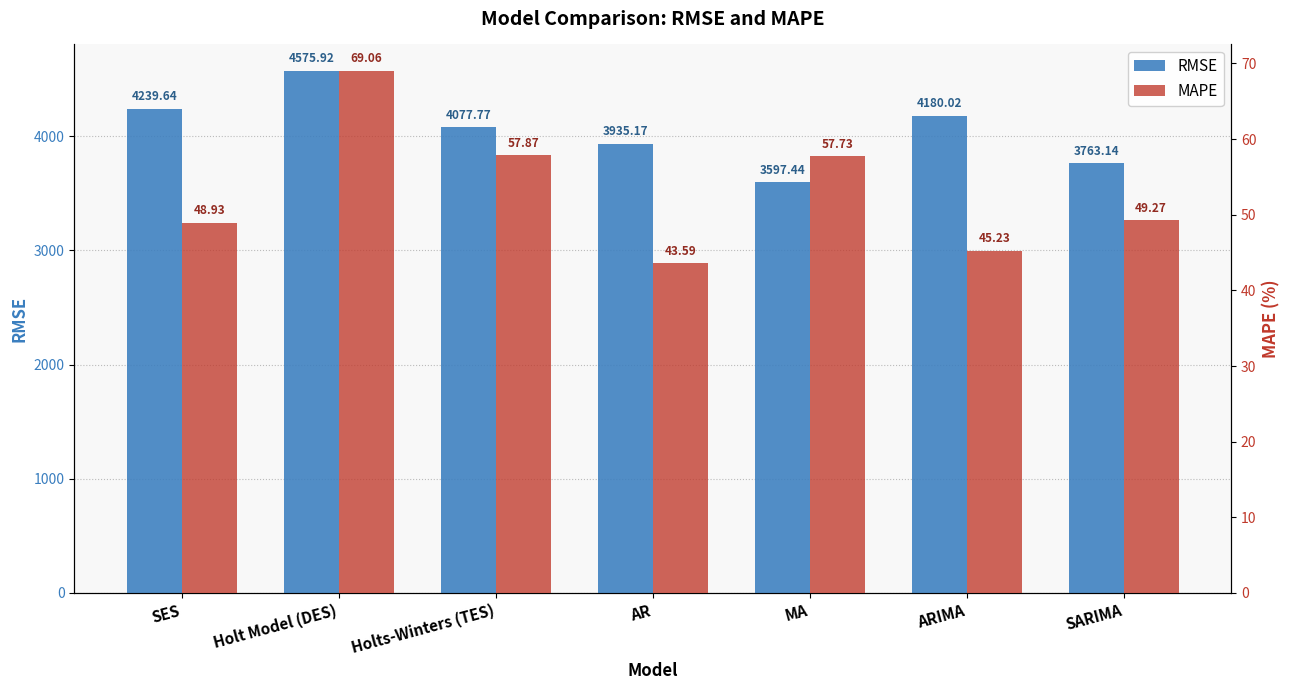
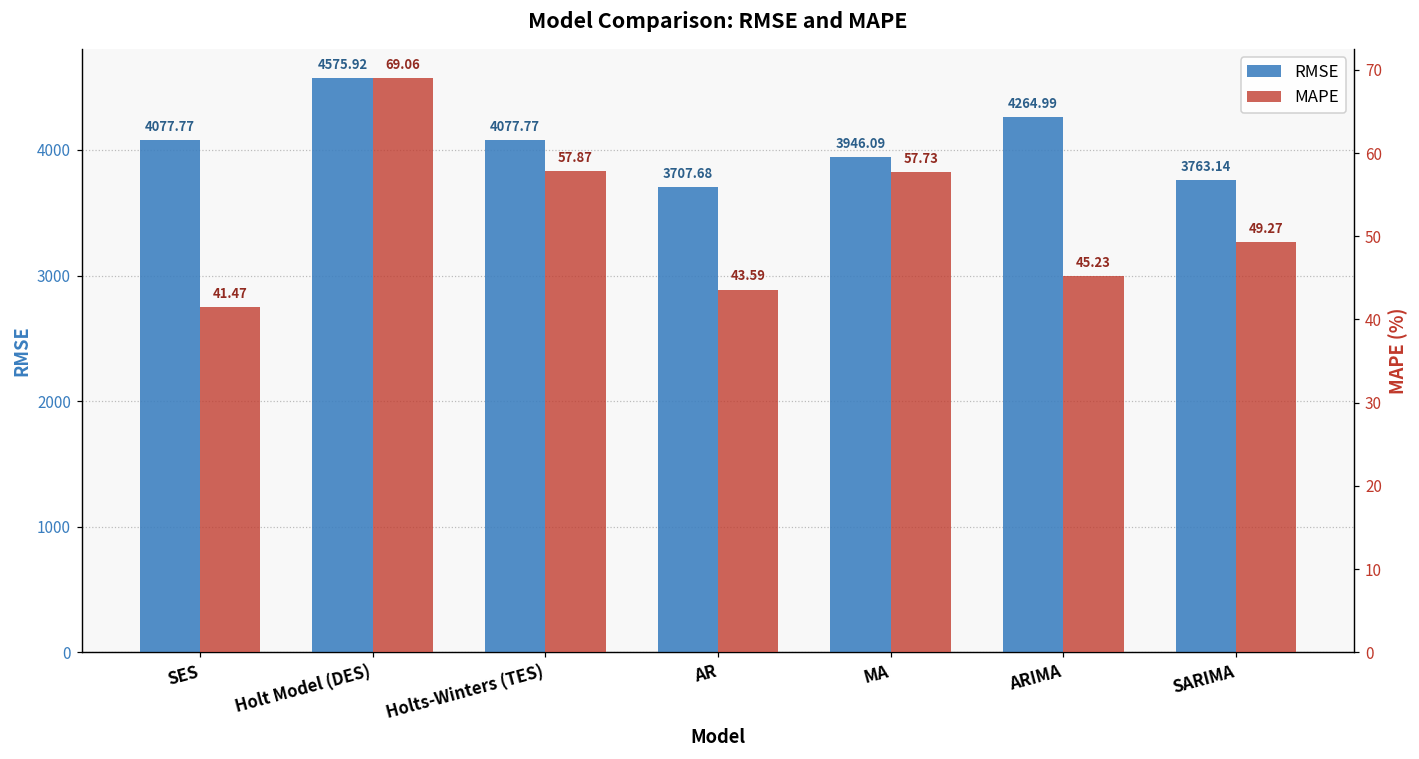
RMSE, SES: 4239.64 -> 4077.77
RMSE, AR: 3935.17 -> 3707.68
RMSE, MA: 3597.44 -> 3946.09
RMSE, ARIMA: 4180.02 -> 4264.99
MAPE, SES: 48.93 -> 41.47
